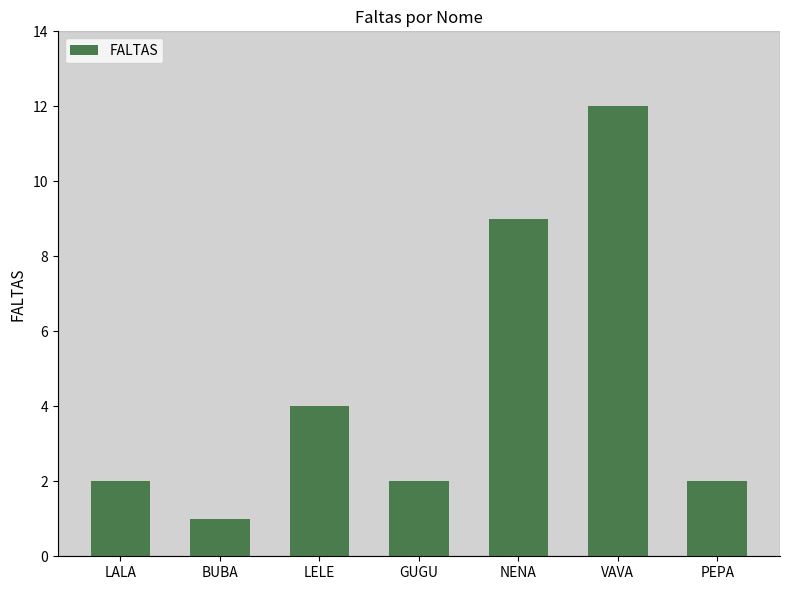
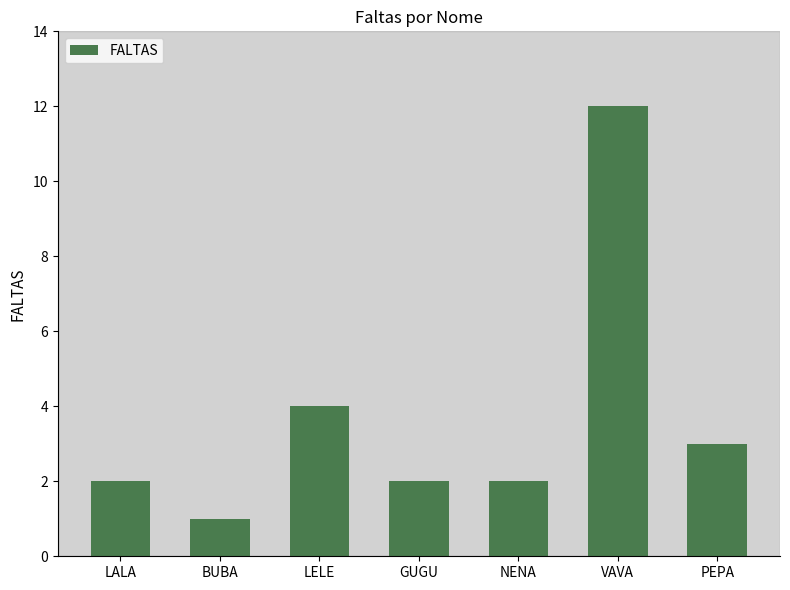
NENA: 9 -> 2
PEPA: 2 -> 3
